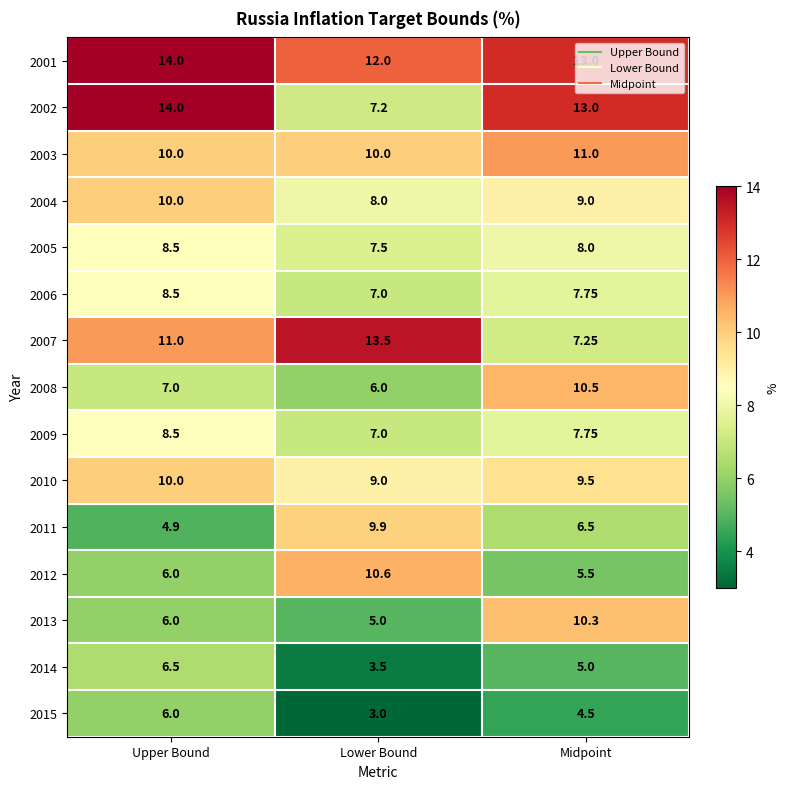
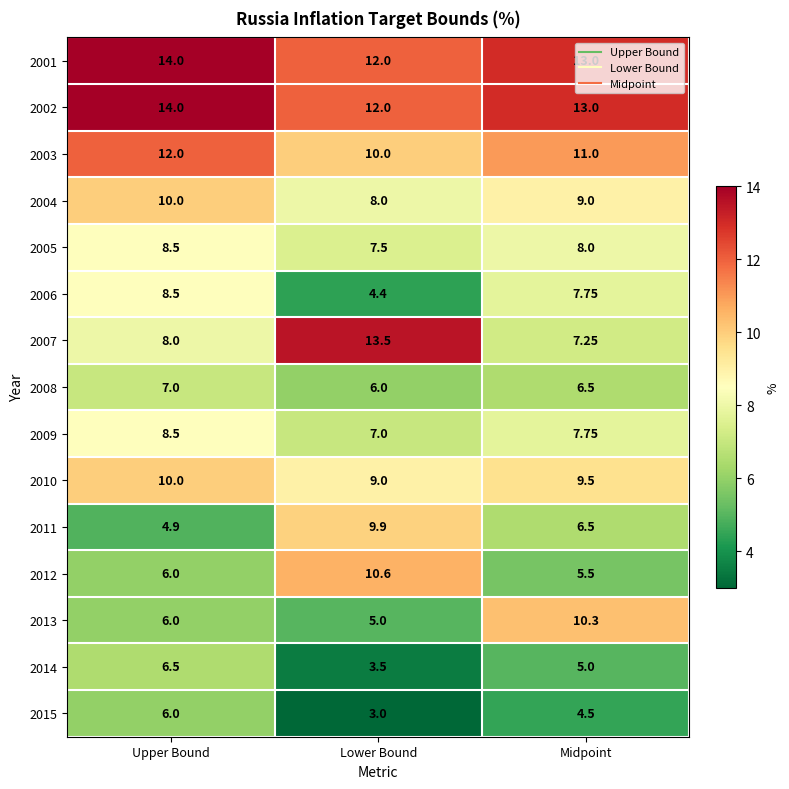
2002, Lower Bound: 7.2 -> 12.0
2003, Upper Bound: 10.0 -> 12.0
2006, Lower Bound: 7.0 -> 4.4
2007, Upper Bound: 11.0 -> 8.0
2008, Midpoint: 10.5 -> 6.5
